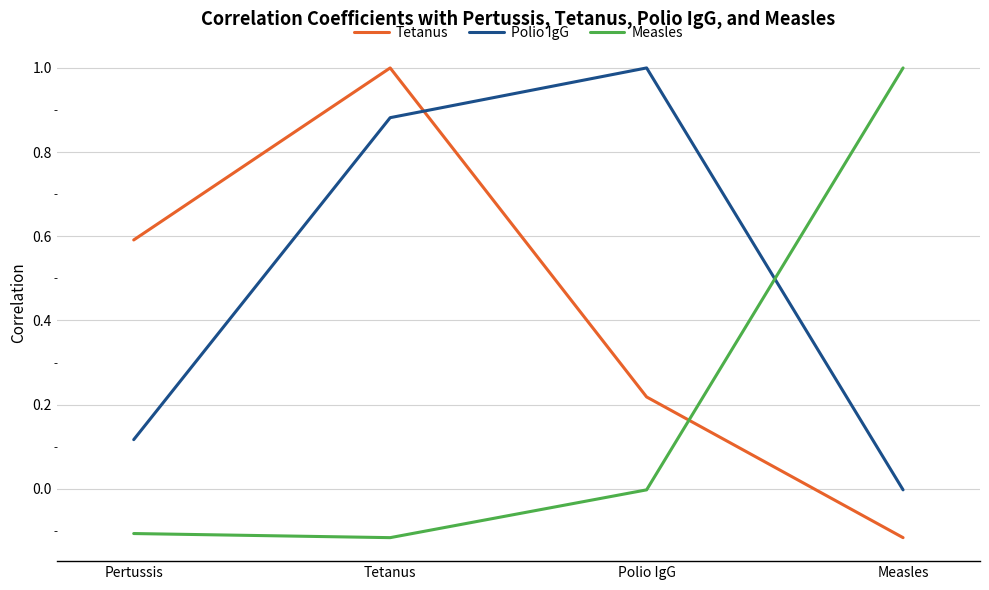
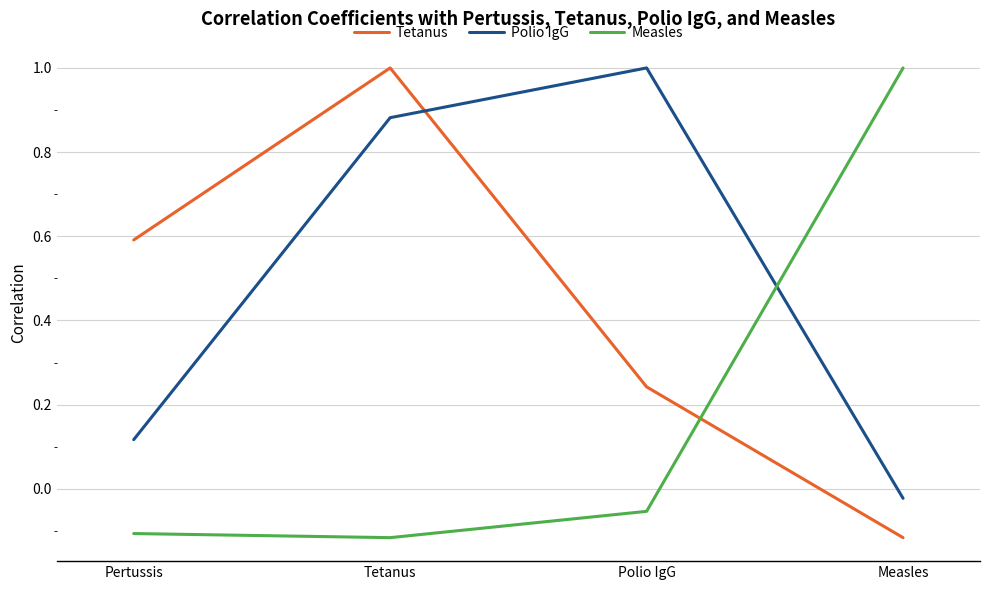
Tetanus, Polio IgG: 0.22 -> 0.24
Measles, Polio IgG: 0.00 -> -0.05
Polio IgG, Measles: 0.00 -> -0.02
